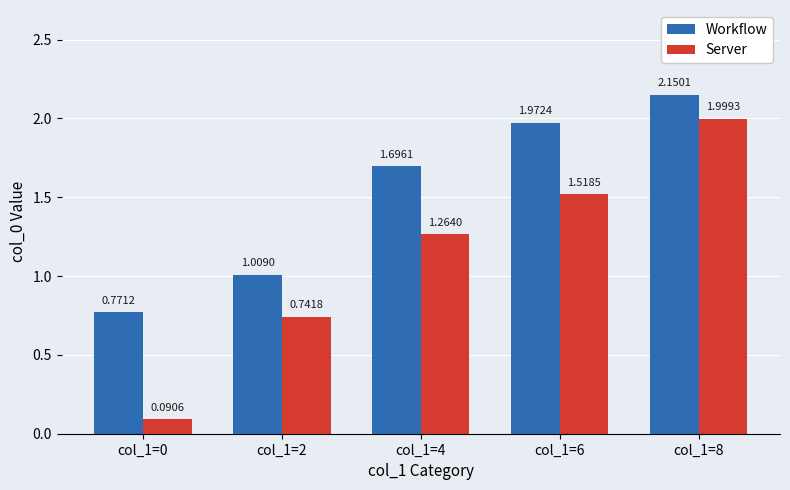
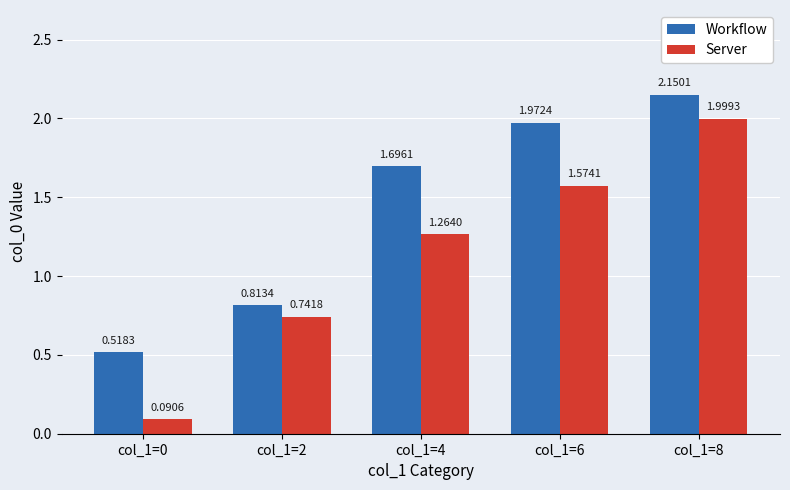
Workflow, col_1=0: 0.7712 -> 0.5183
Workflow, col_1=2: 1.0090 -> 0.8134
Server, col_1=6: 1.5185 -> 1.5741
